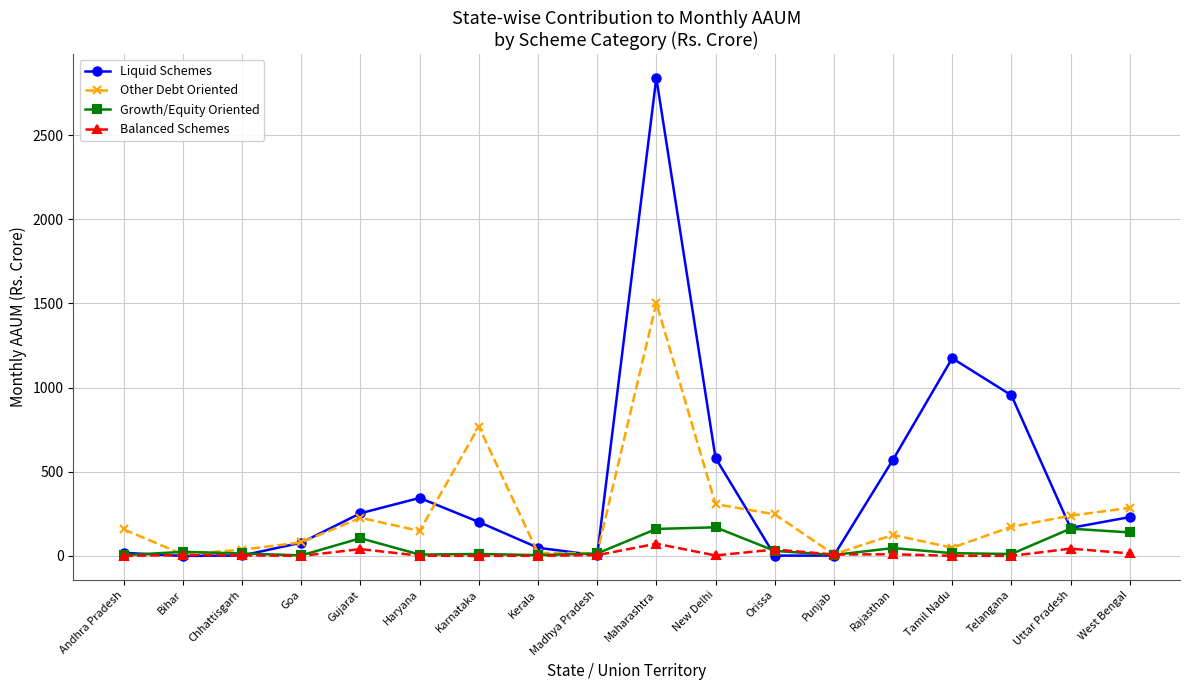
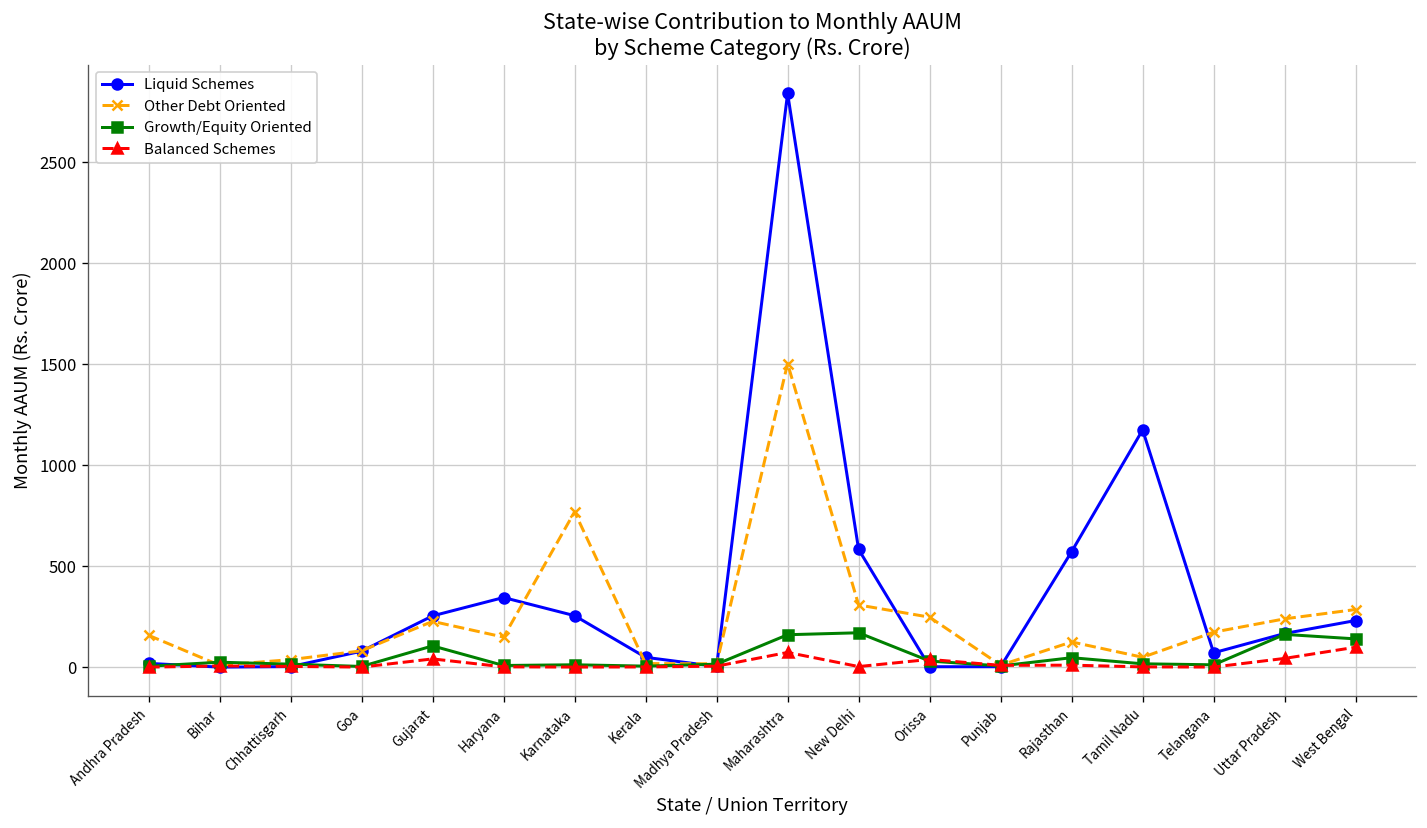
Liquid Schemes, Karnataka: 200 -> 250
Liquid Schemes, Telangana: 950 -> 70
Balanced Schemes, West Bengal: 20 -> 100
